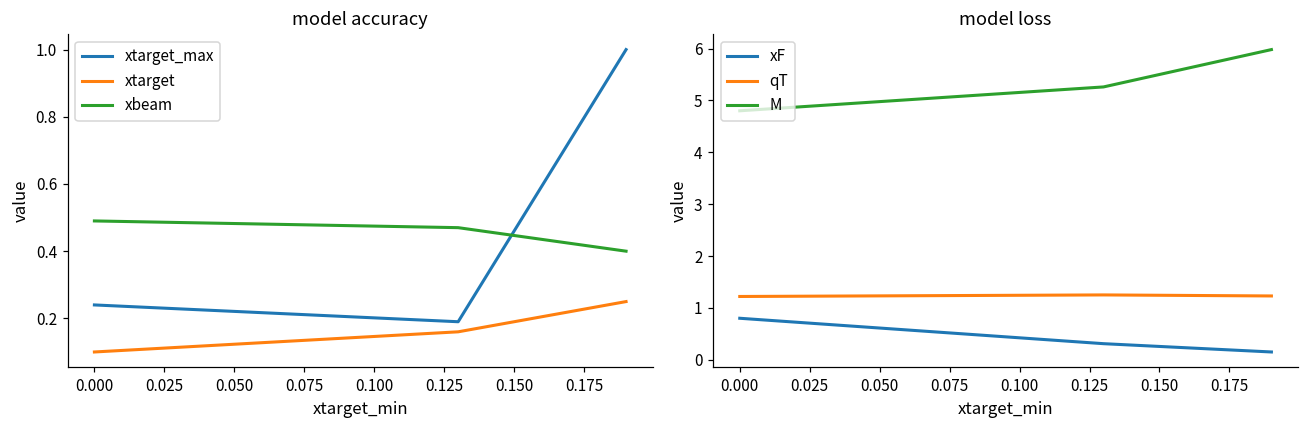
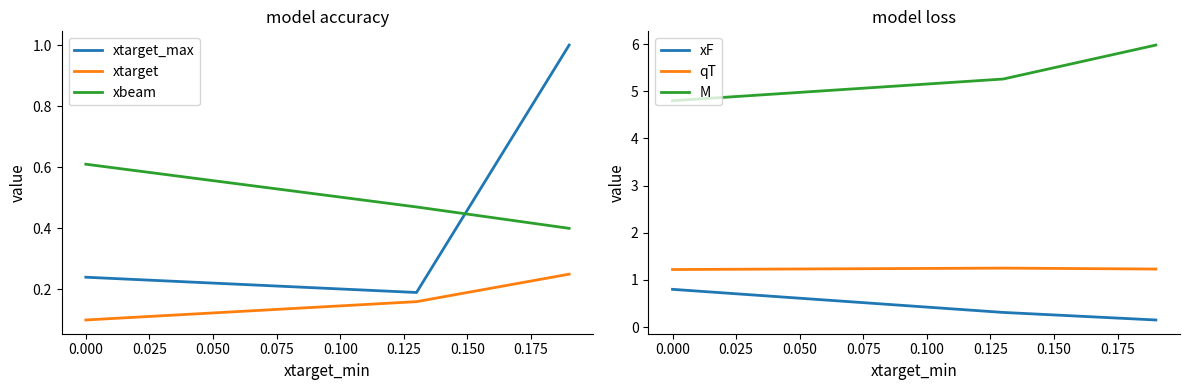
model accuracy, xbeam, 0.000: 0.49 -> 0.61
